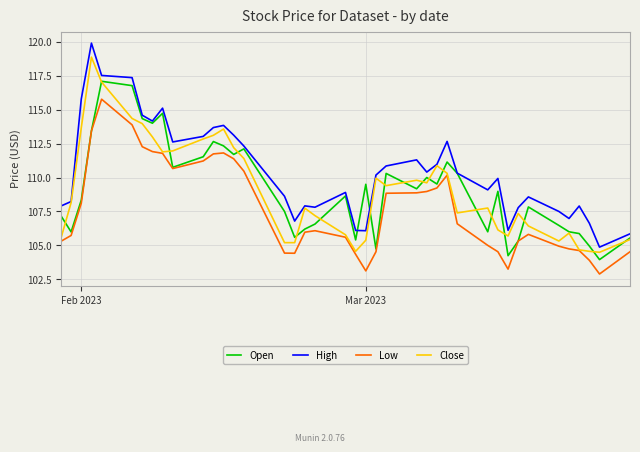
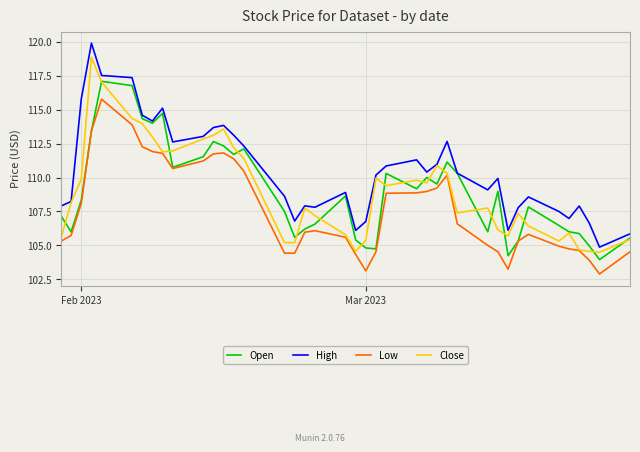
Close, Feb 2023: 113.7 -> 109.9
Open, Mar 2023: 109.5 -> 104.8
High, Mar 2023: 106.1 -> 106.8
